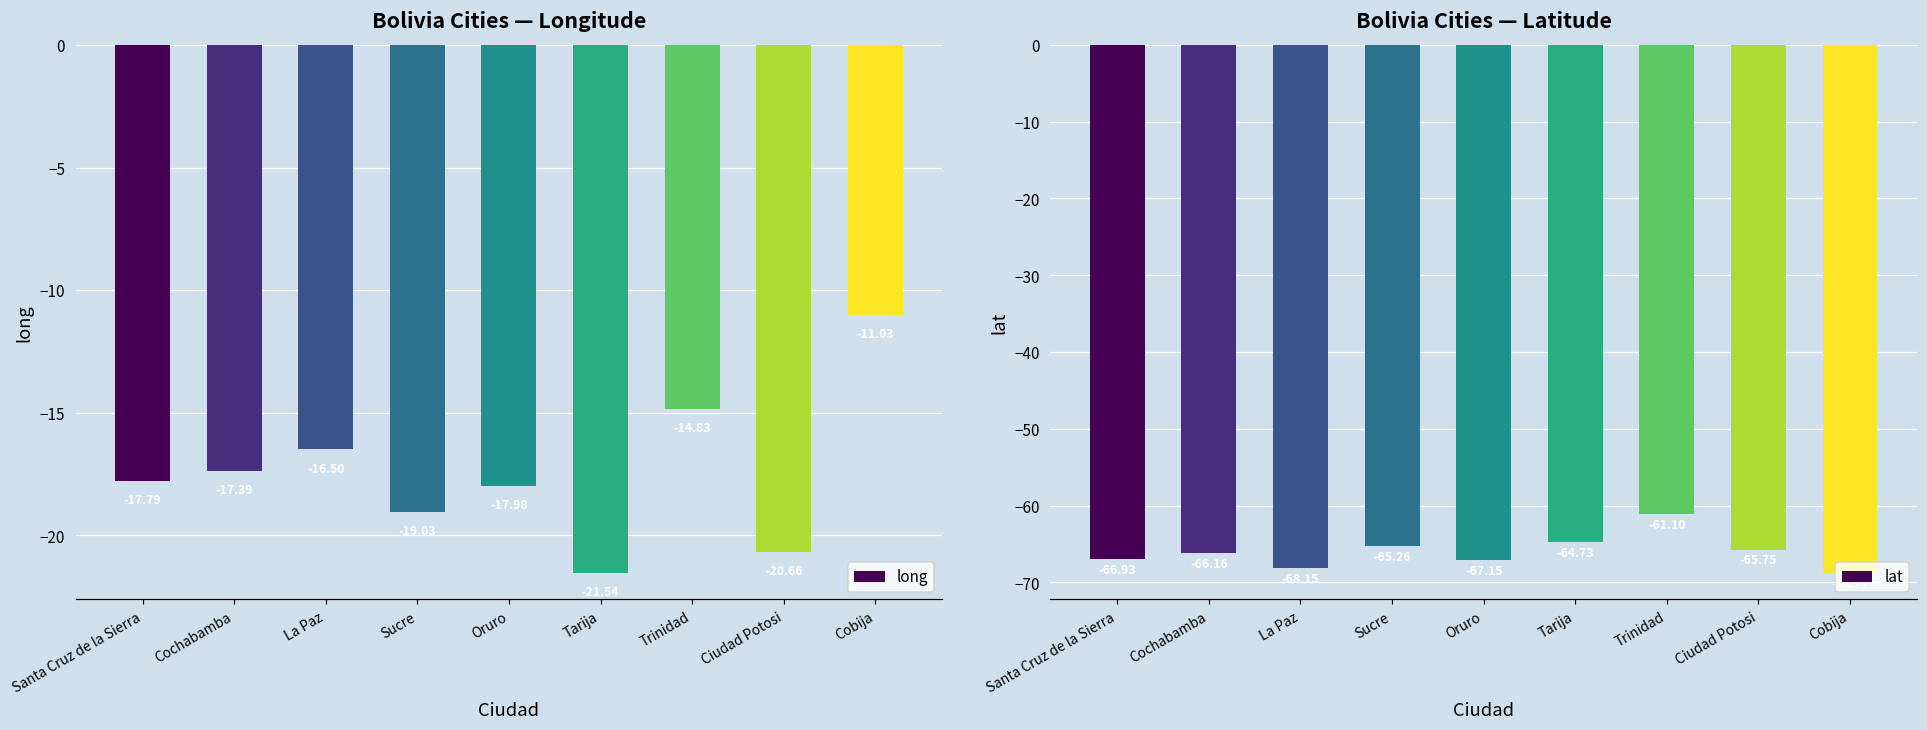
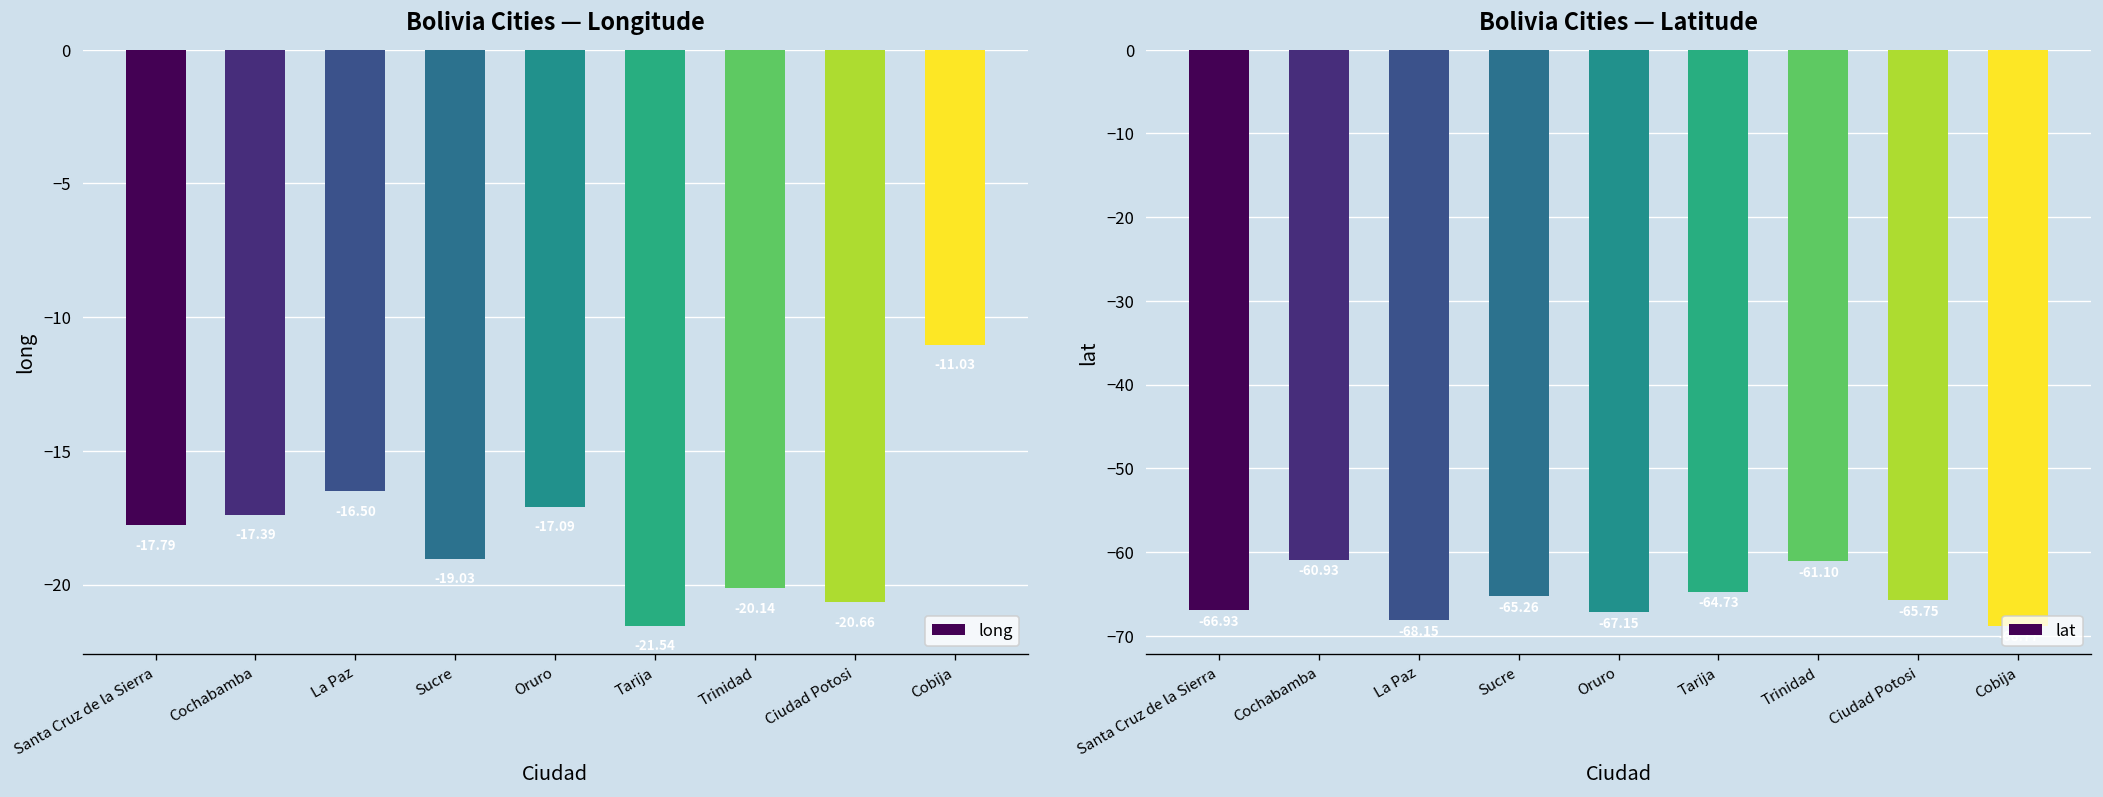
Bolivia Cities — Longitude, Oruro: -17.98 -> -17.09
Bolivia Cities — Longitude, Trinidad: -14.83 -> -20.14
Bolivia Cities — Latitude, Cochabamba: -66.16 -> -60.93
